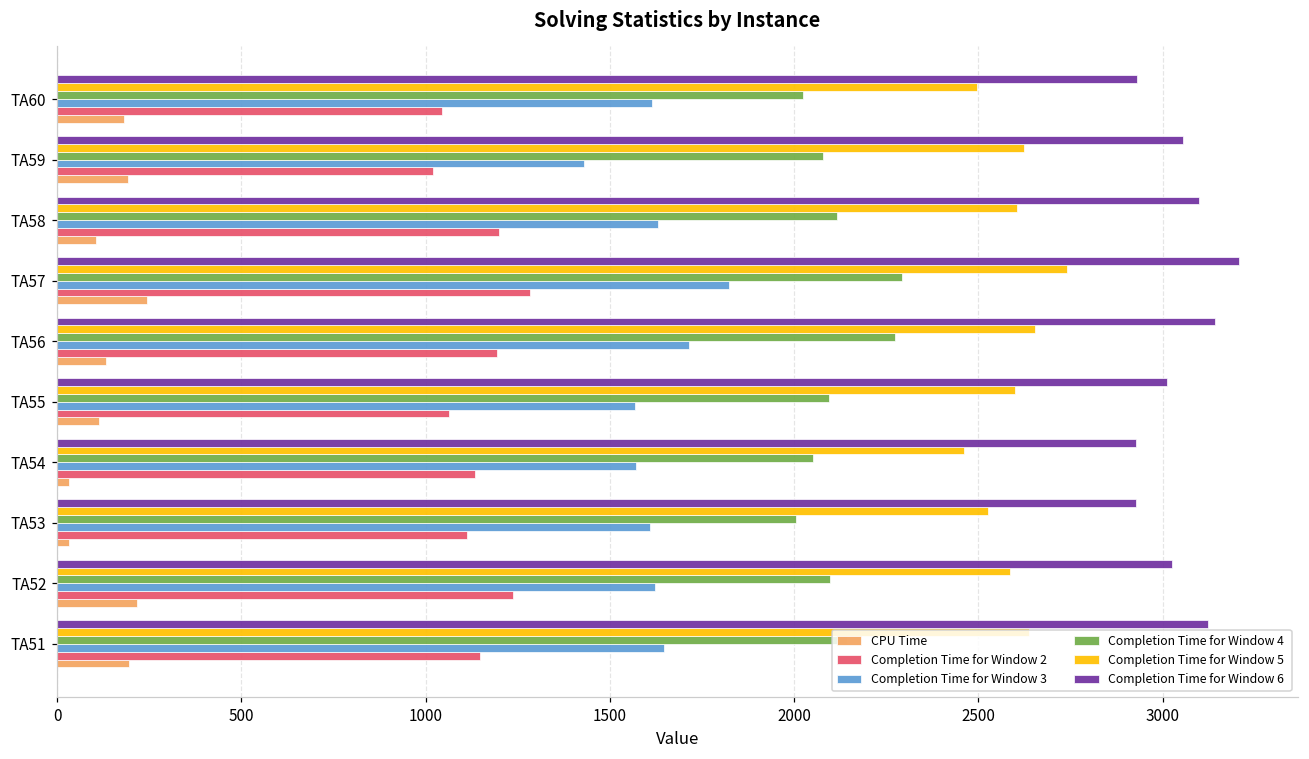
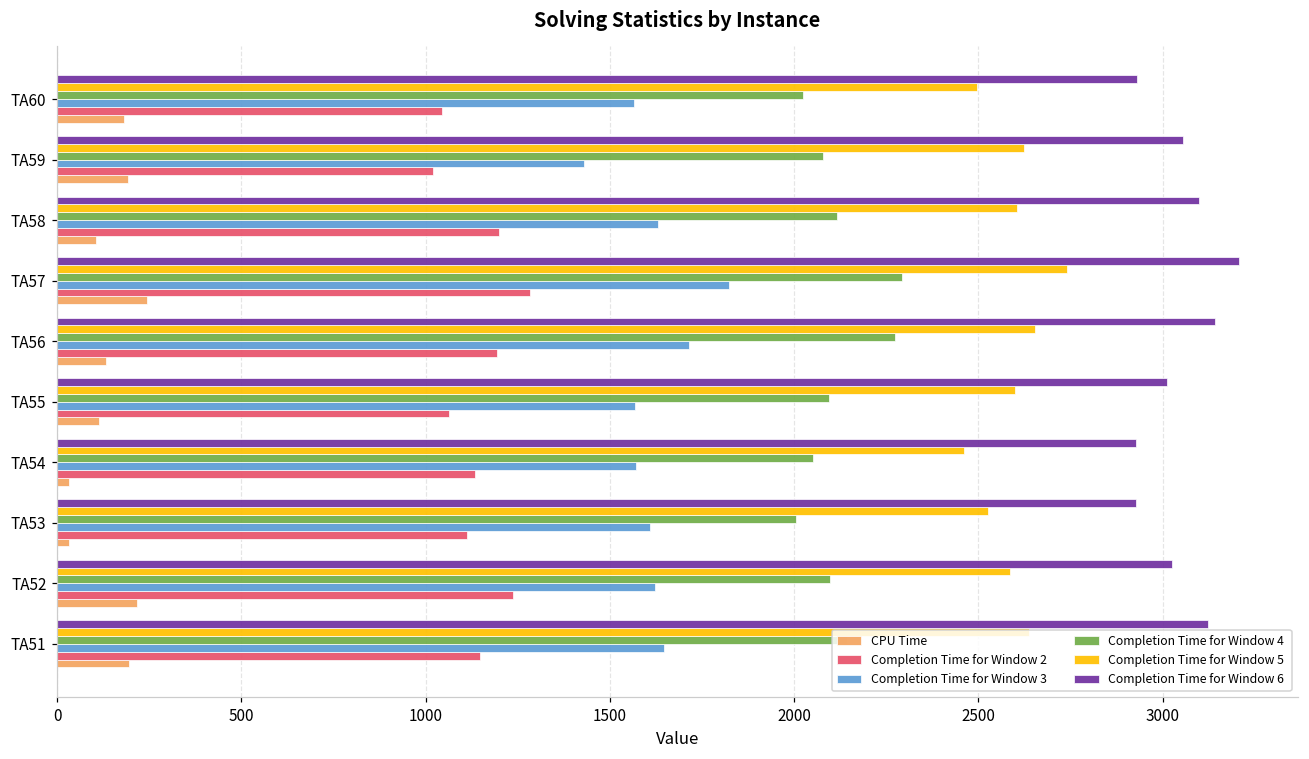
Completion Time for Window 3, TA60: 1610 -> 1570
